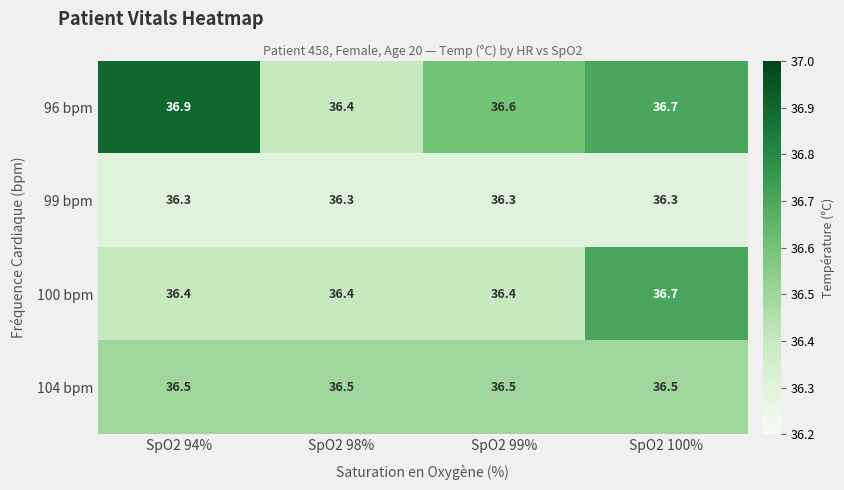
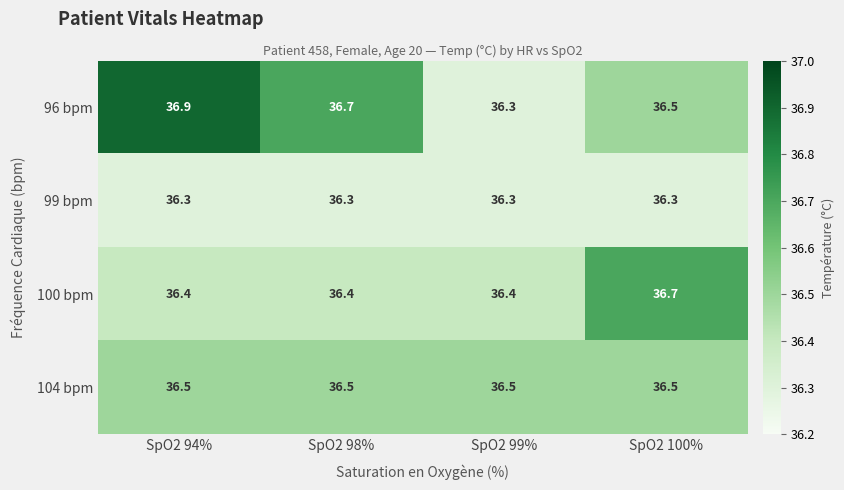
96 bpm, SpO2 98%: 36.4 -> 36.7
96 bpm, SpO2 99%: 36.6 -> 36.3
96 bpm, SpO2 100%: 36.7 -> 36.5
